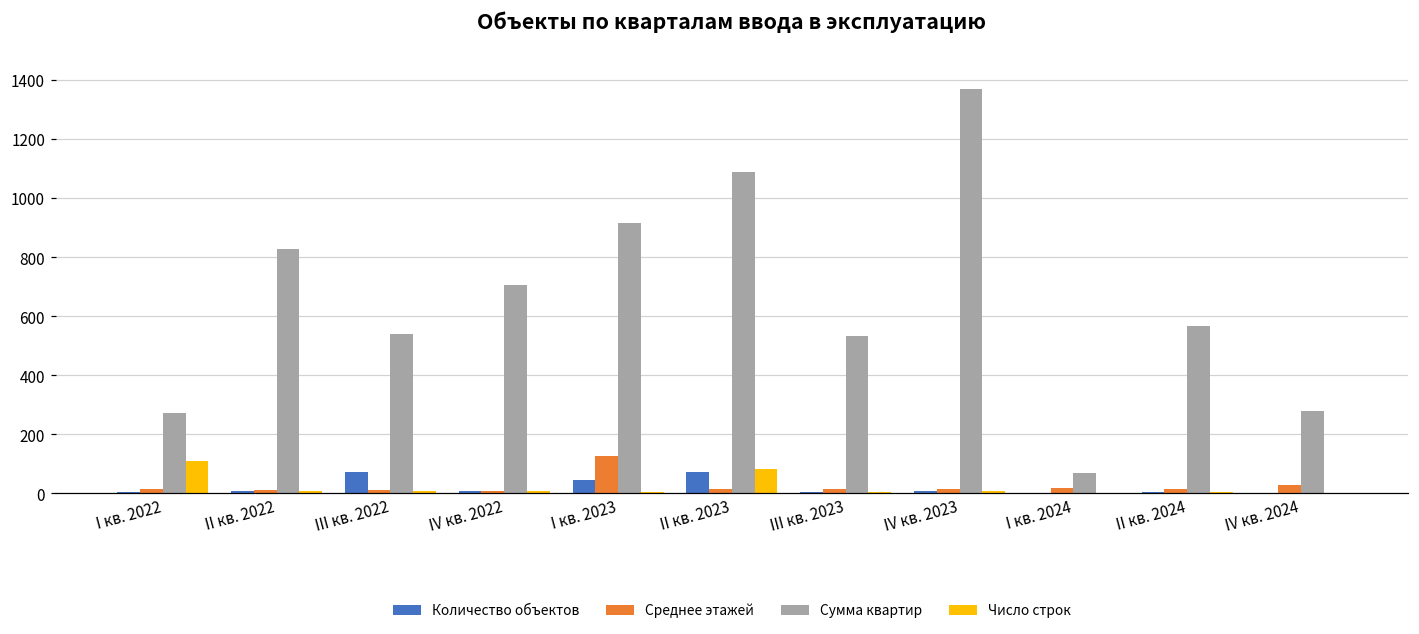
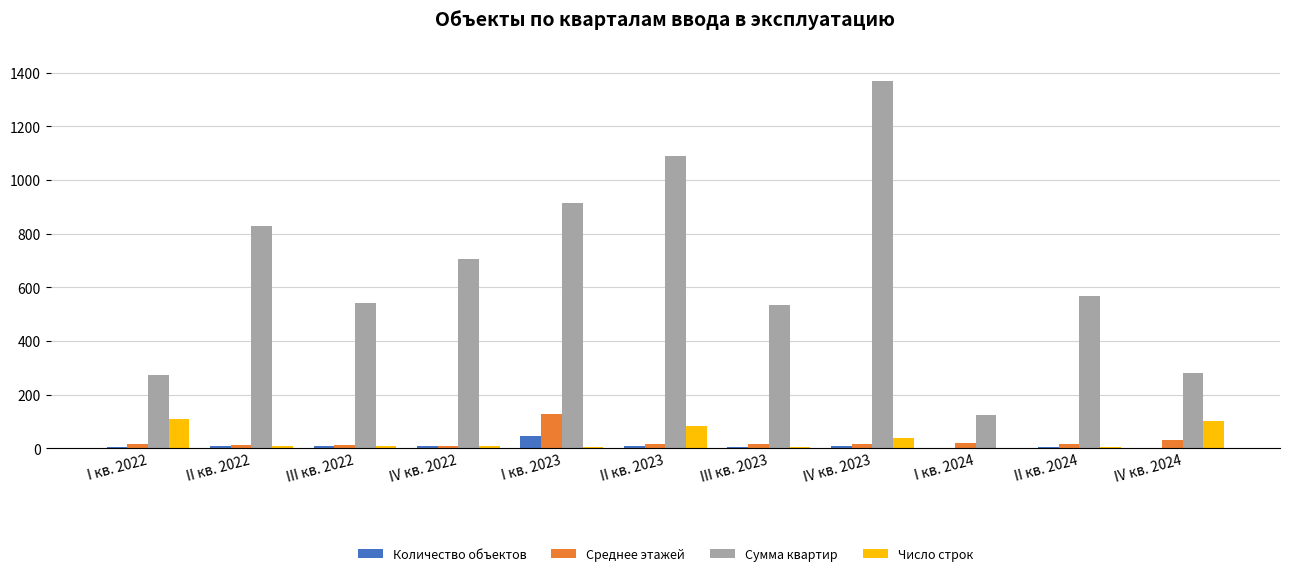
Количество объектов, III кв. 2022: 70 -> 10
Количество объектов, II кв. 2023: 70 -> 10
Число строк, IV кв. 2023: 10 -> 40
Сумма квартир, I кв. 2024: 70 -> 120
Число строк, IV кв. 2024: 0 -> 100
